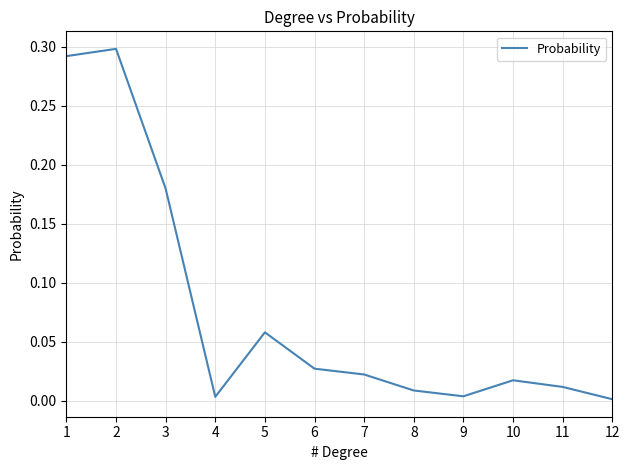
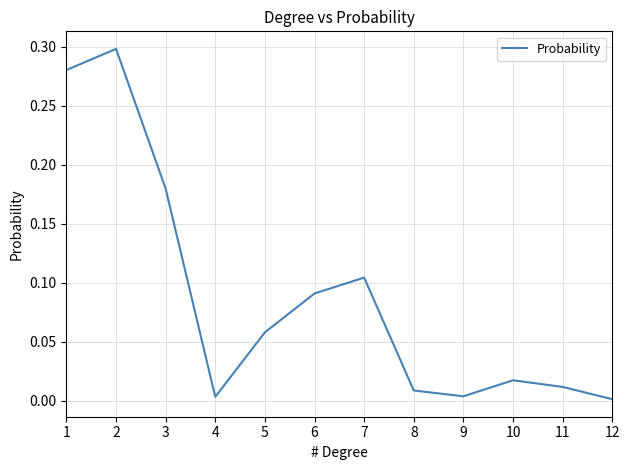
1: 0.292 -> 0.280
6: 0.027 -> 0.091
7: 0.022 -> 0.104
